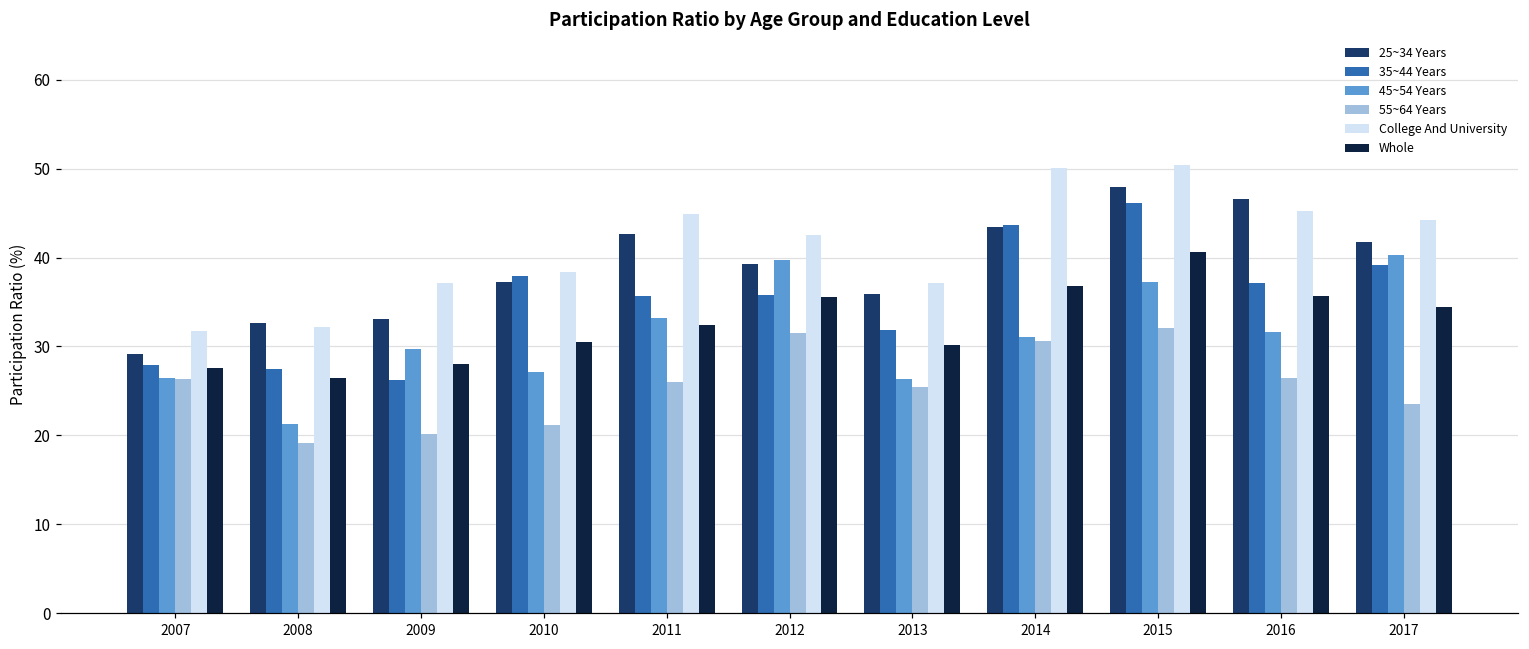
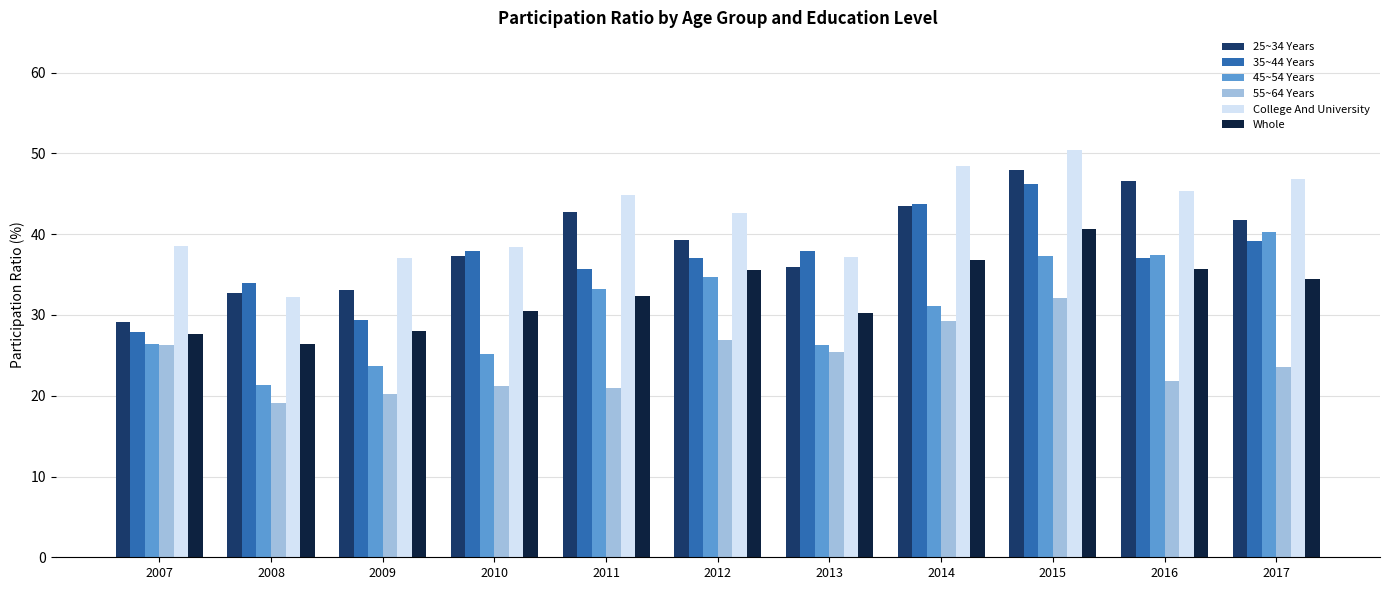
College And University, 2007: 32 -> 39
35~44 Years, 2008: 28 -> 34
35~44 Years, 2009: 26 -> 29
45~54 Years, 2009: 30 -> 24
45~54 Years, 2010: 27 -> 25
55~64 Years, 2011: 26 -> 21
35~44 Years, 2012: 36 -> 37
45~54 Years, 2012: 40 -> 35
55~64 Years, 2012: 32 -> 27
35~44 Years, 2013: 32 -> 38
55~64 Years, 2014: 31 -> 29
College And University, 2014: 50 -> 48
45~54 Years, 2016: 32 -> 37
55~64 Years, 2016: 27 -> 22
College And University, 2017: 44 -> 47
